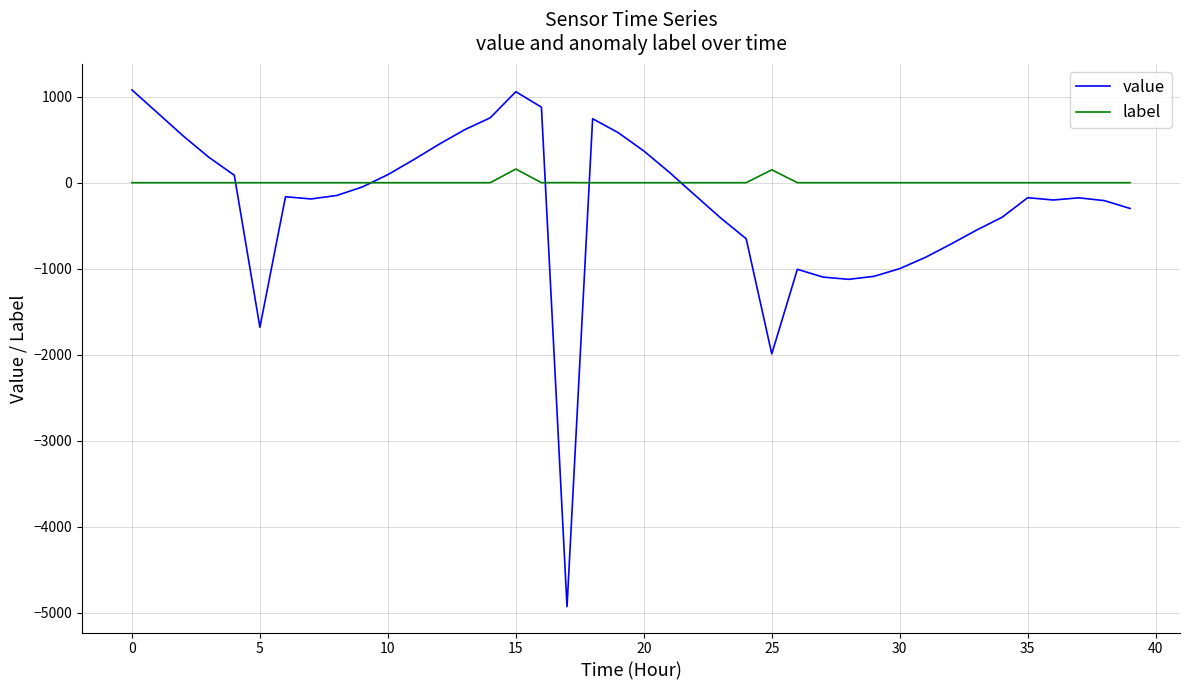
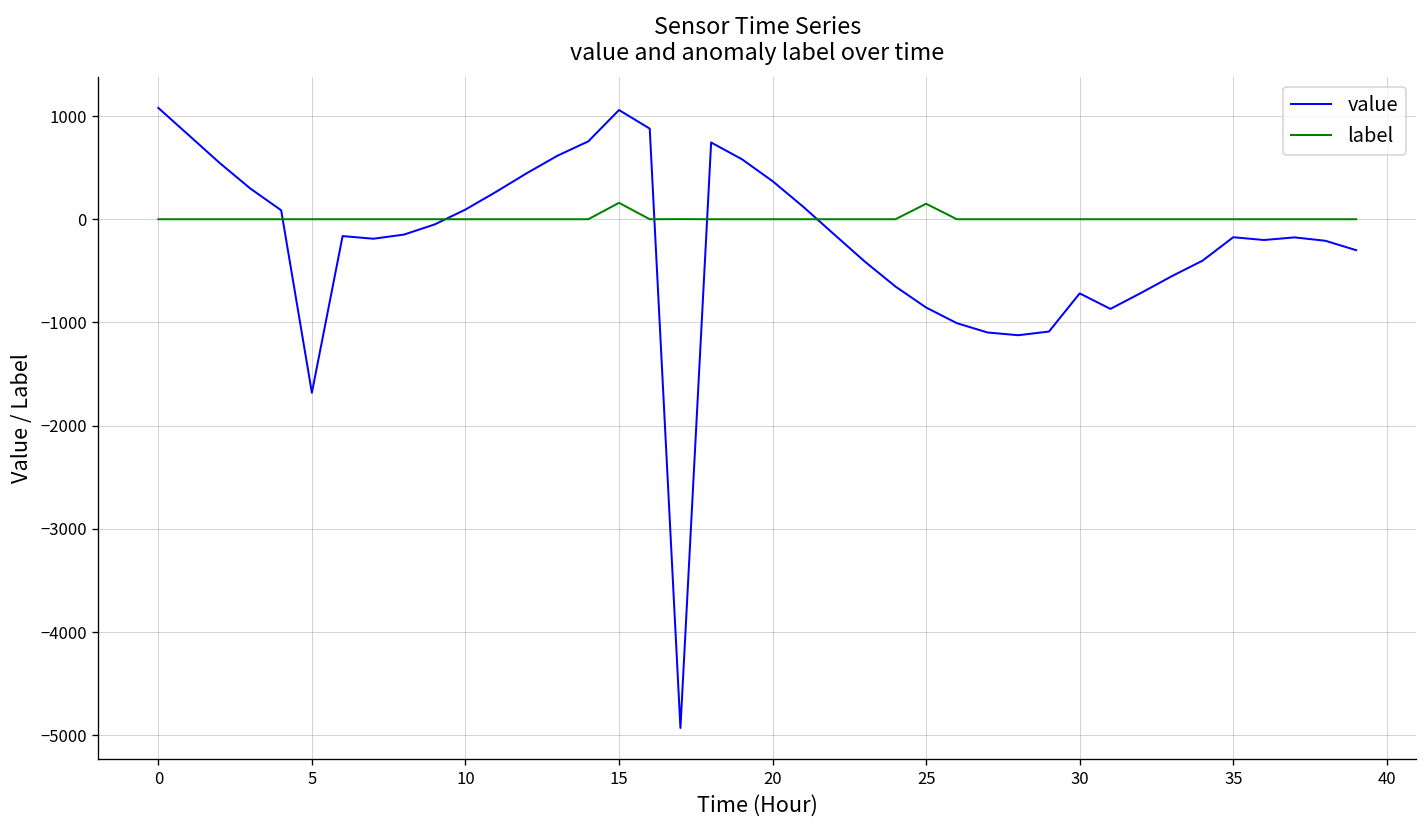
value, 25: -2000 -> -900
value, 30: -1000 -> -700
